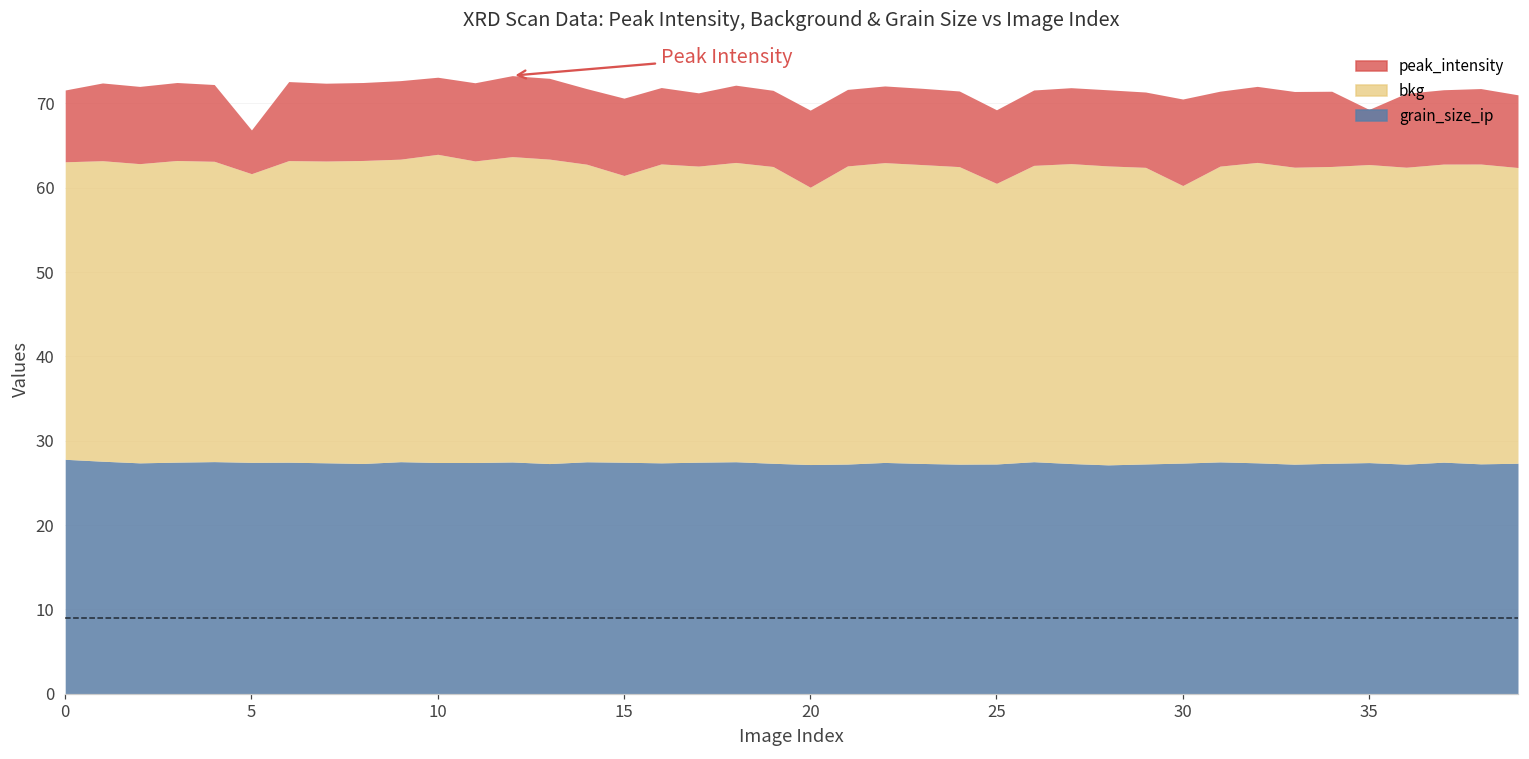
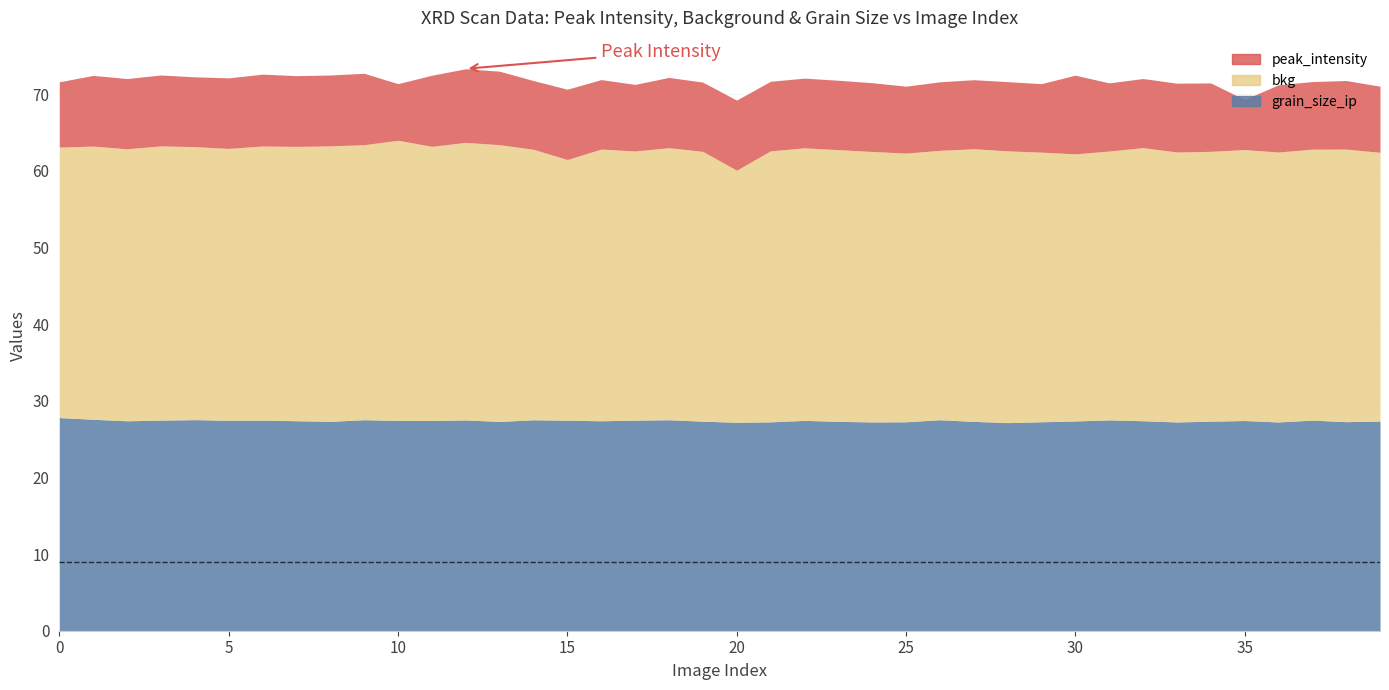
bkg, 5: 34 -> 35
peak_intensity, 5: 5 -> 9
peak_intensity, 10: 9 -> 7
bkg, 25: 33 -> 35
bkg, 30: 33 -> 35
